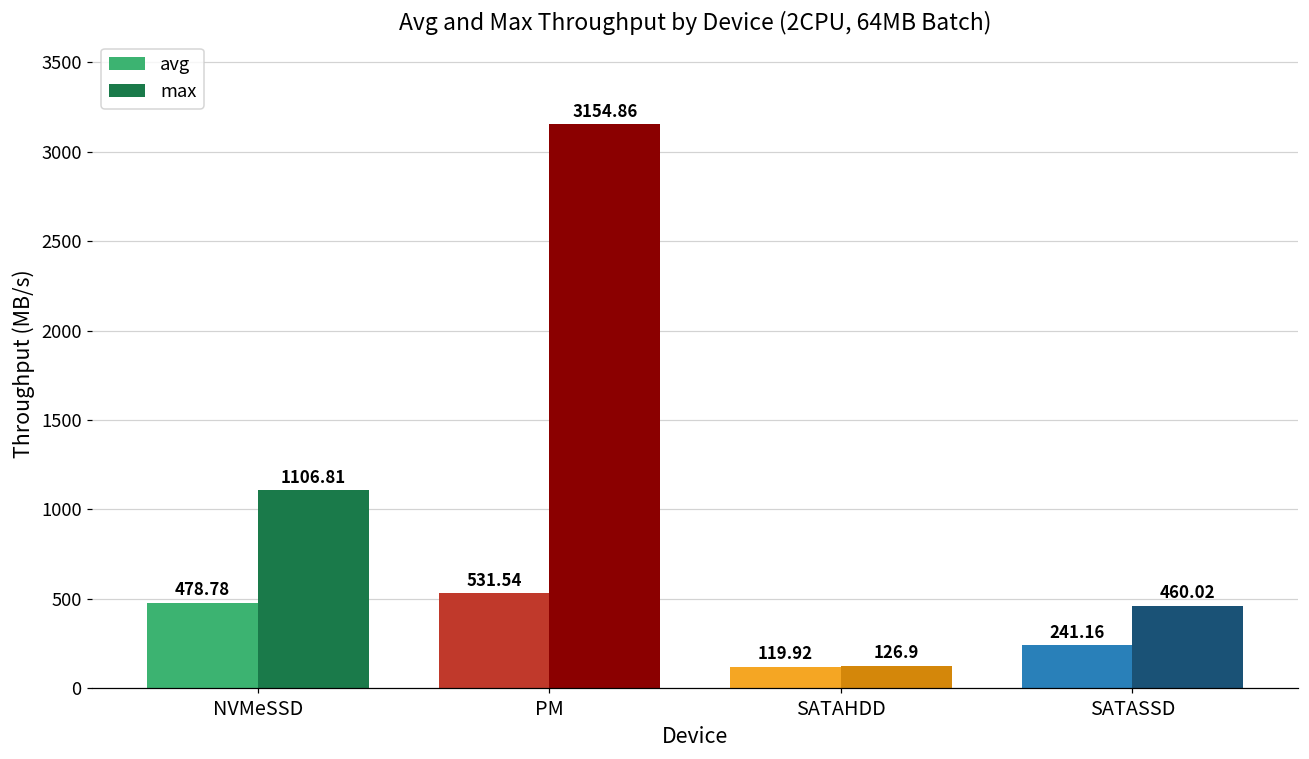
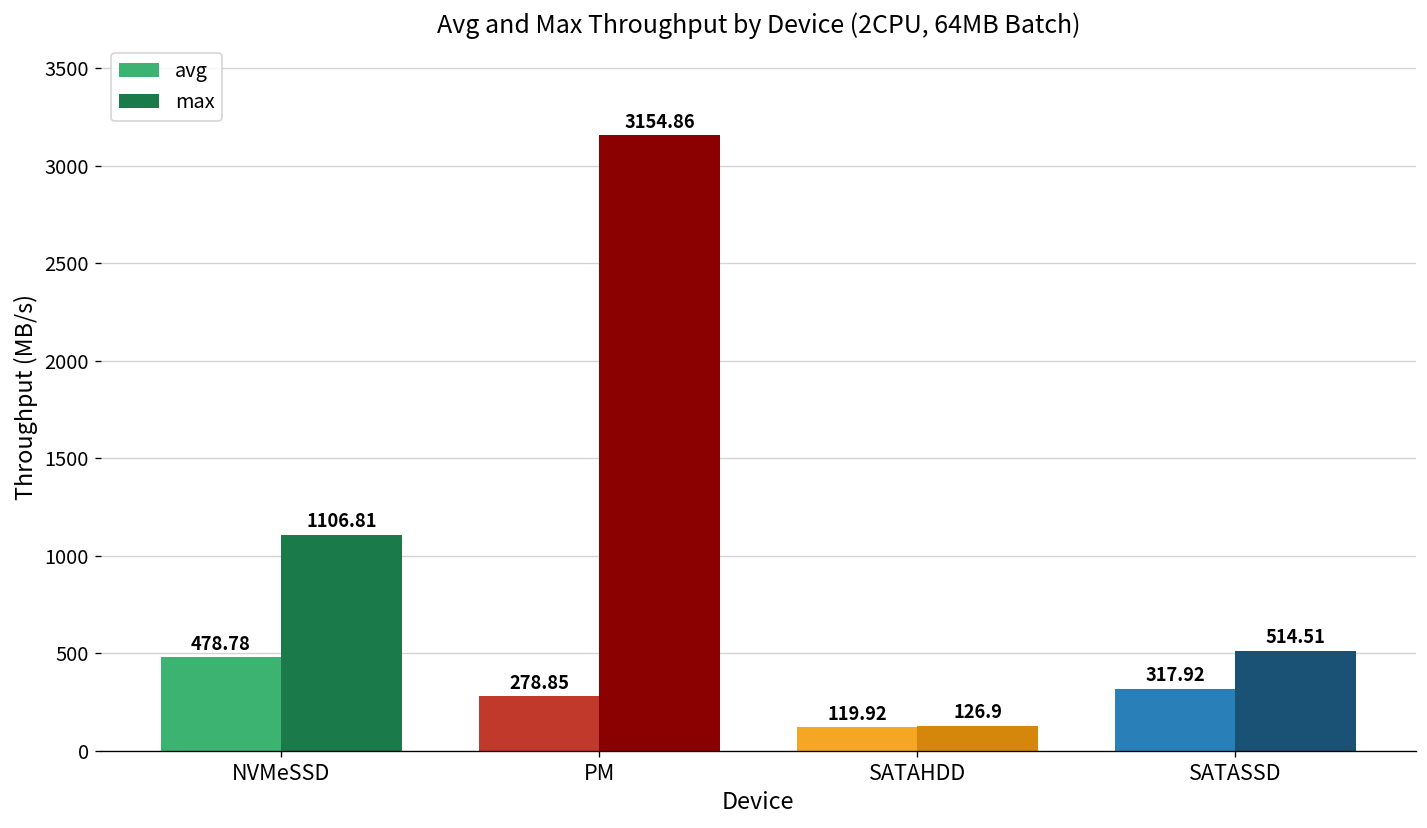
avg, PM: 531.54 -> 278.85
avg, SATASSD: 241.16 -> 317.92
max, SATASSD: 460.02 -> 514.51
